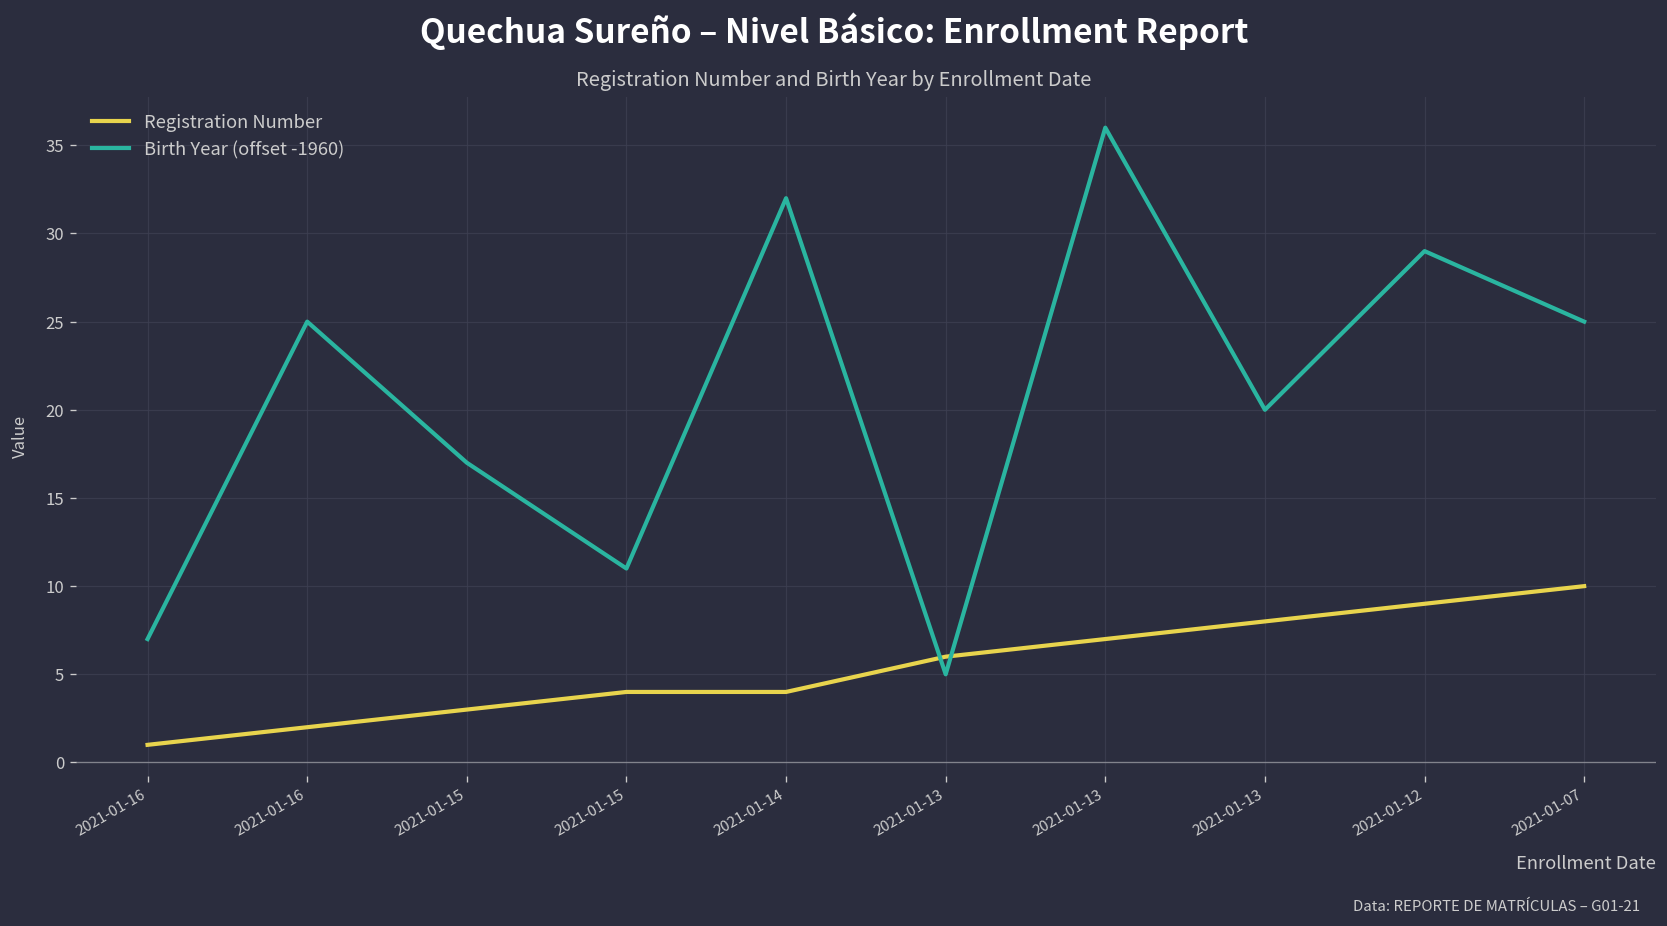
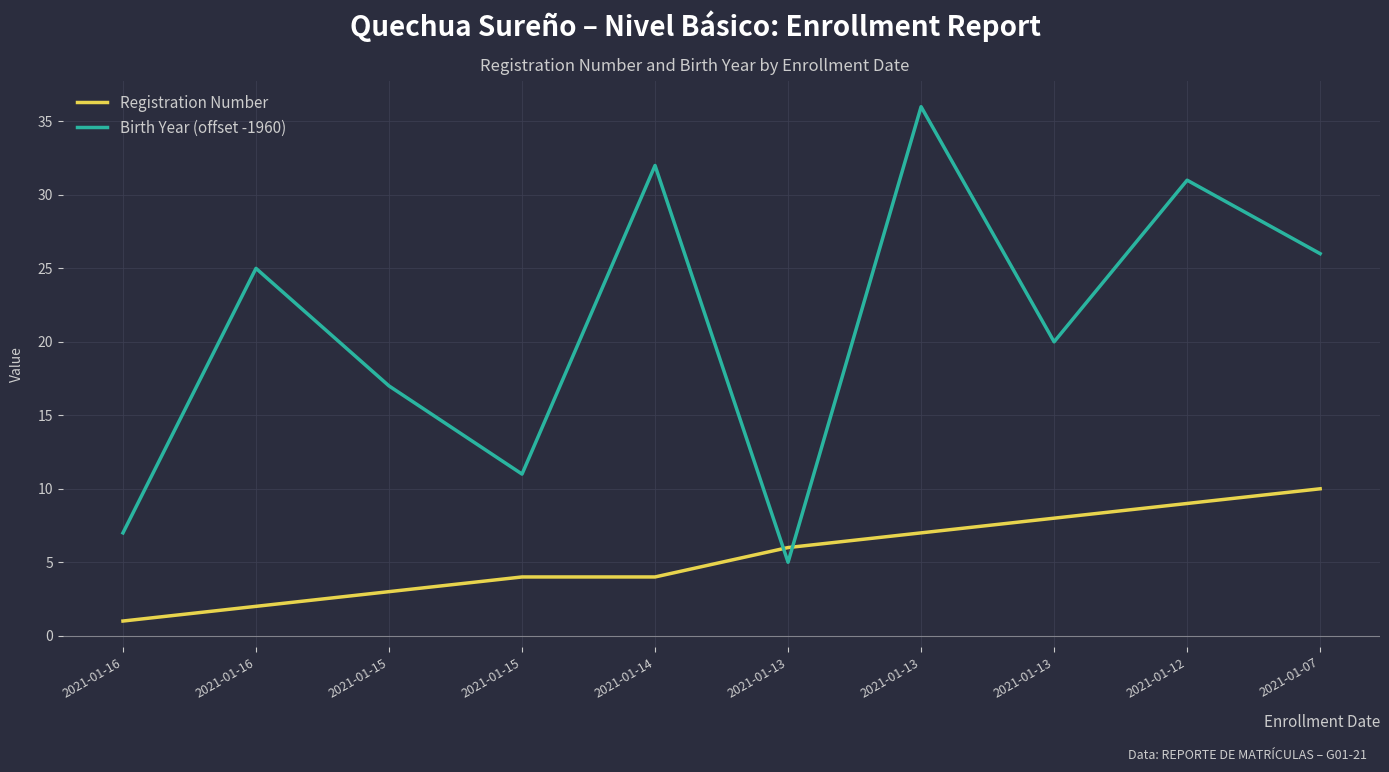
Birth Year (offset -1960), 2021-01-12: 29.0 -> 31.0
Birth Year (offset -1960), 2021-01-07: 25.0 -> 26.0
